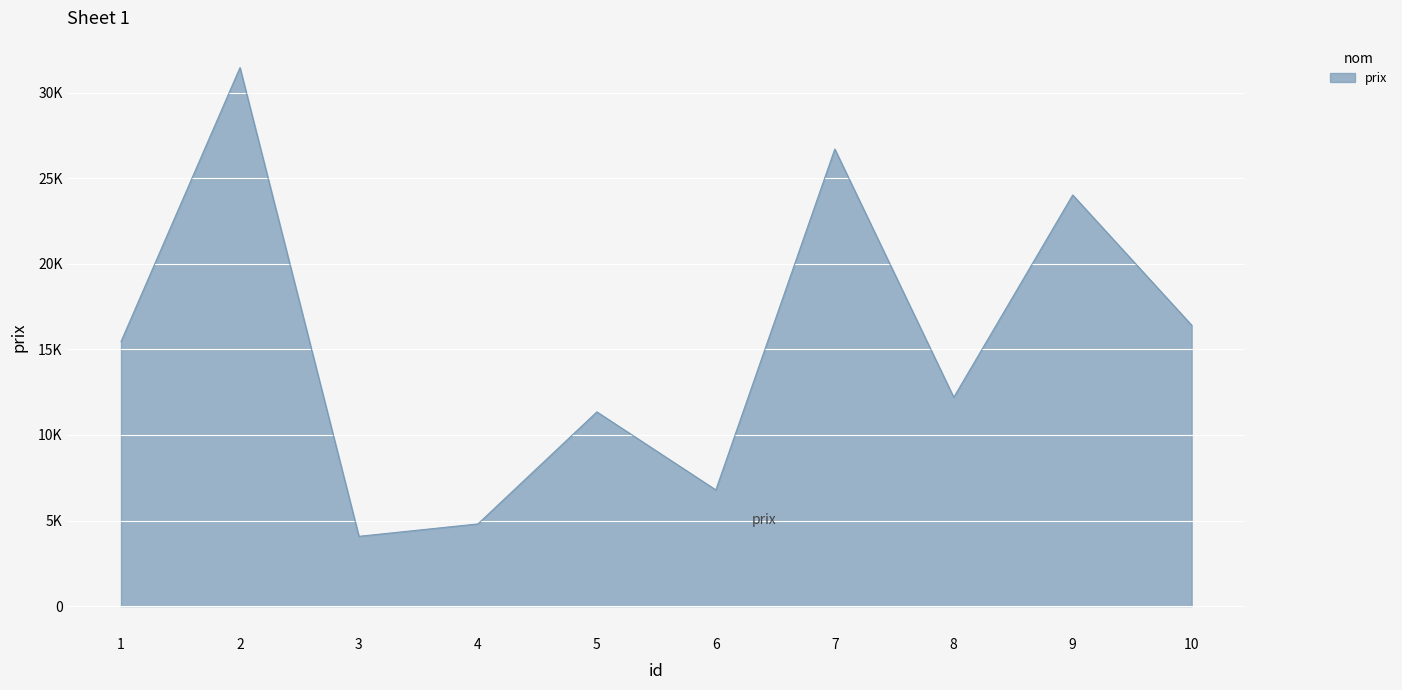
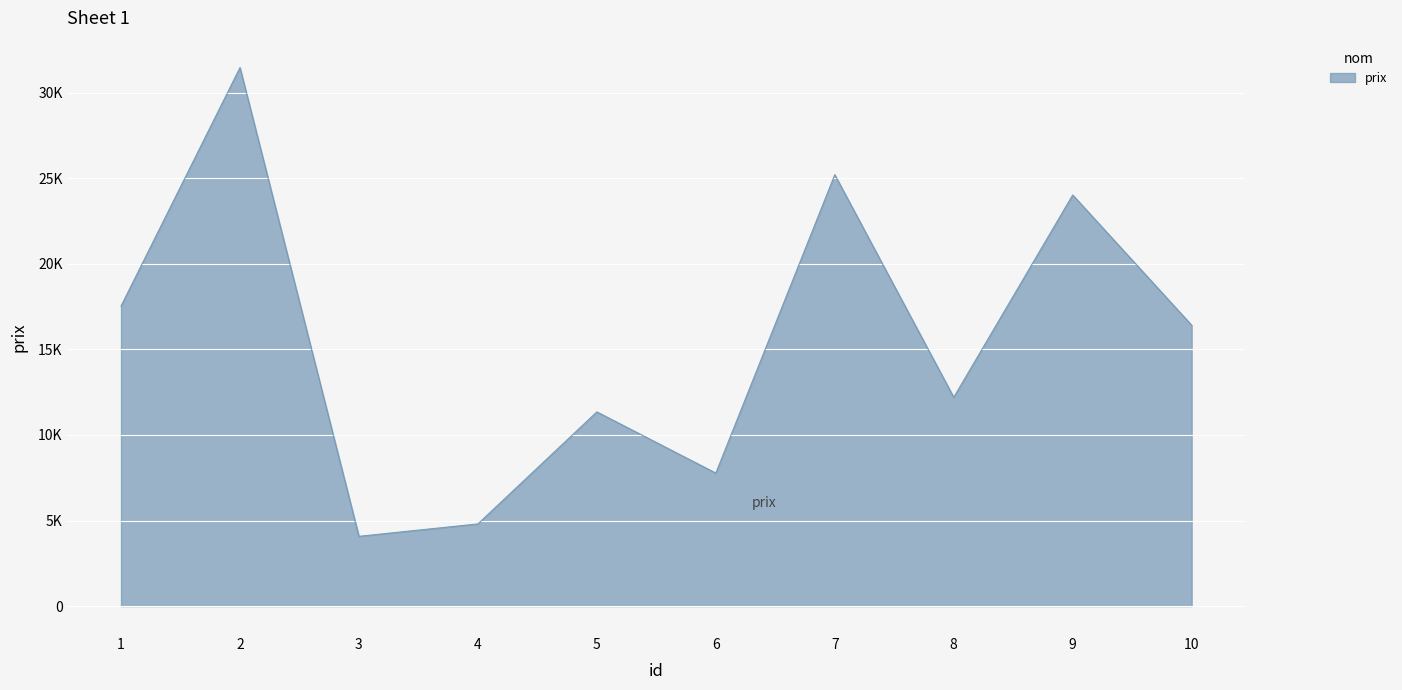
1: 15500 -> 17500
6: 6800 -> 7800
7: 26700 -> 25200
